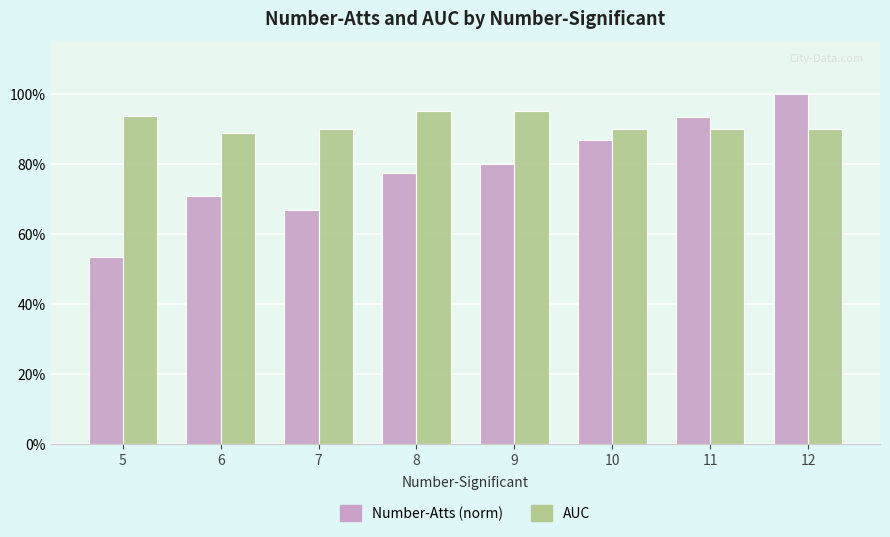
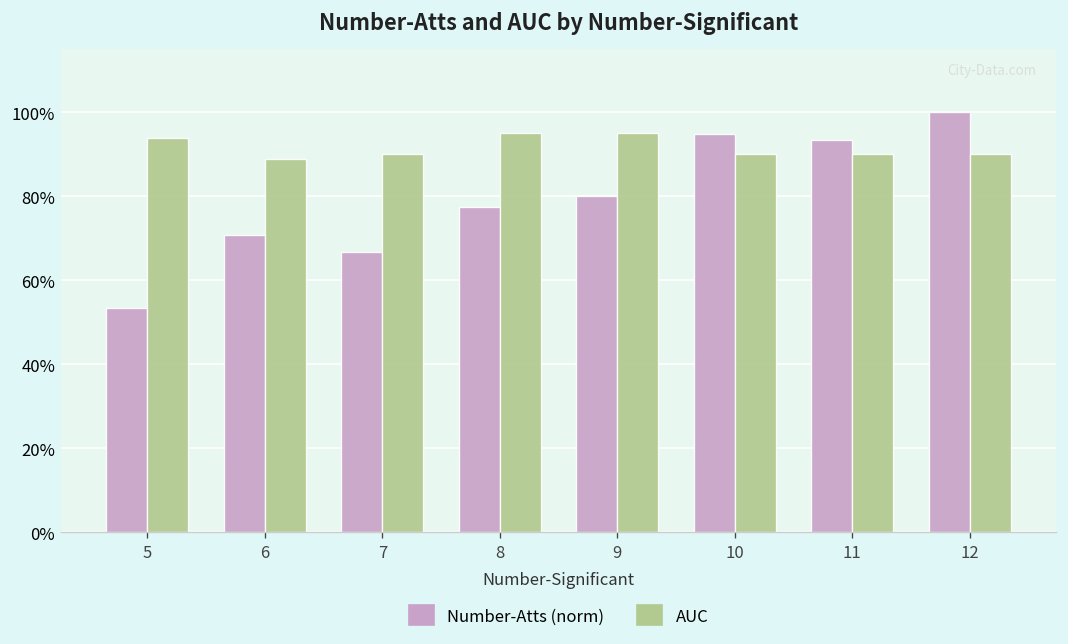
Number-Atts (norm), 10: 87% -> 95%
